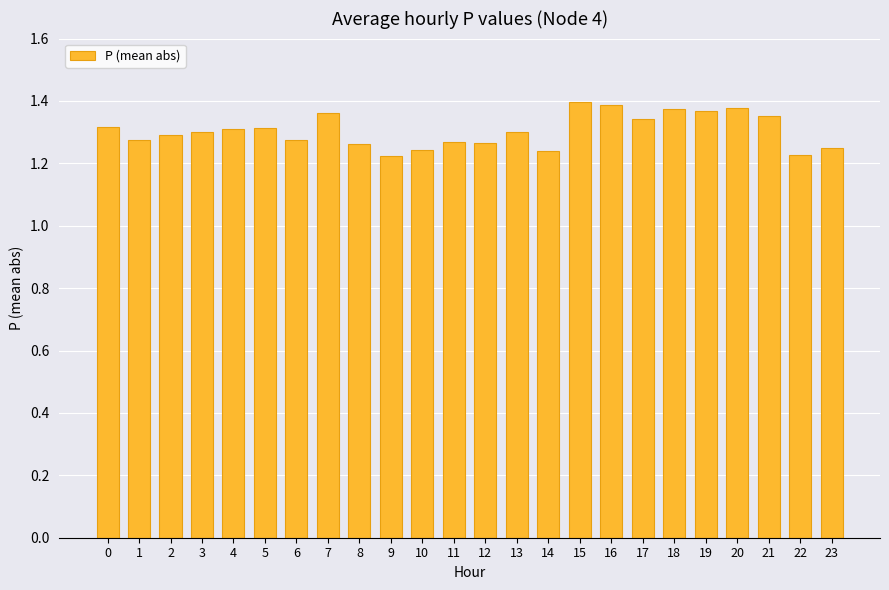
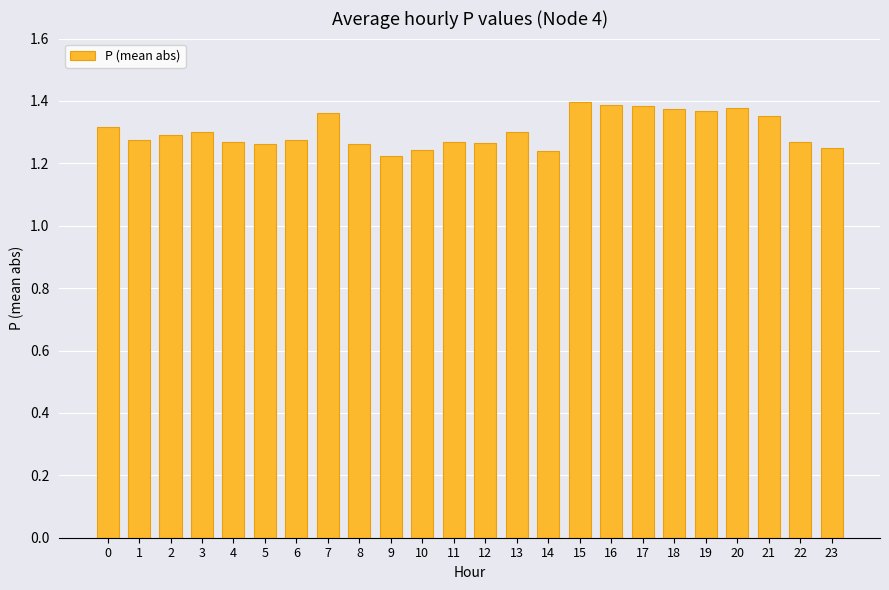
4: 1.31 -> 1.27
5: 1.31 -> 1.26
17: 1.34 -> 1.38
22: 1.23 -> 1.27
